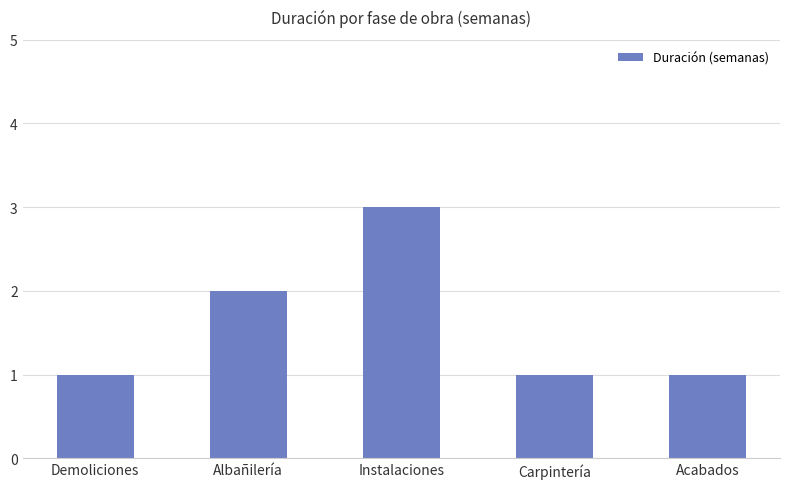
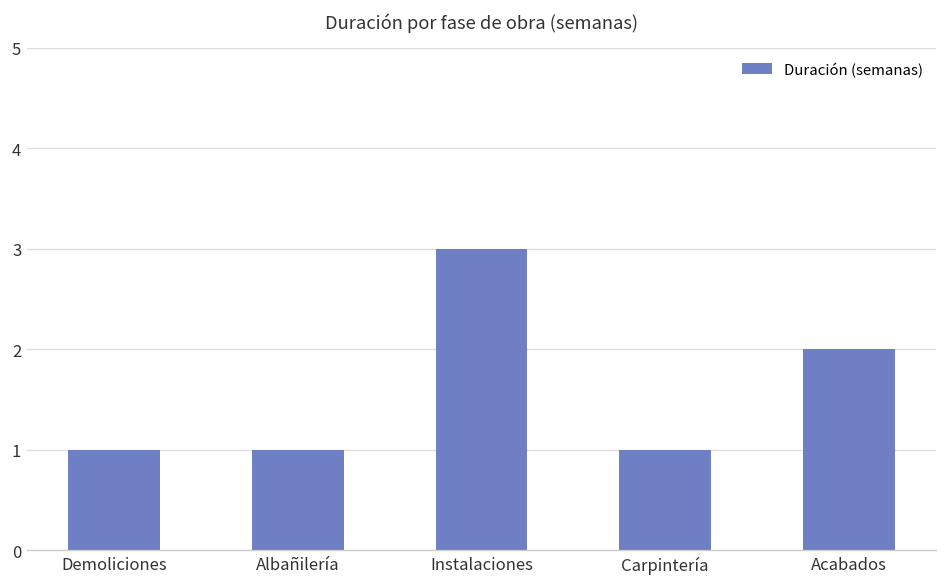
Albañilería: 2 -> 1
Acabados: 1 -> 2
